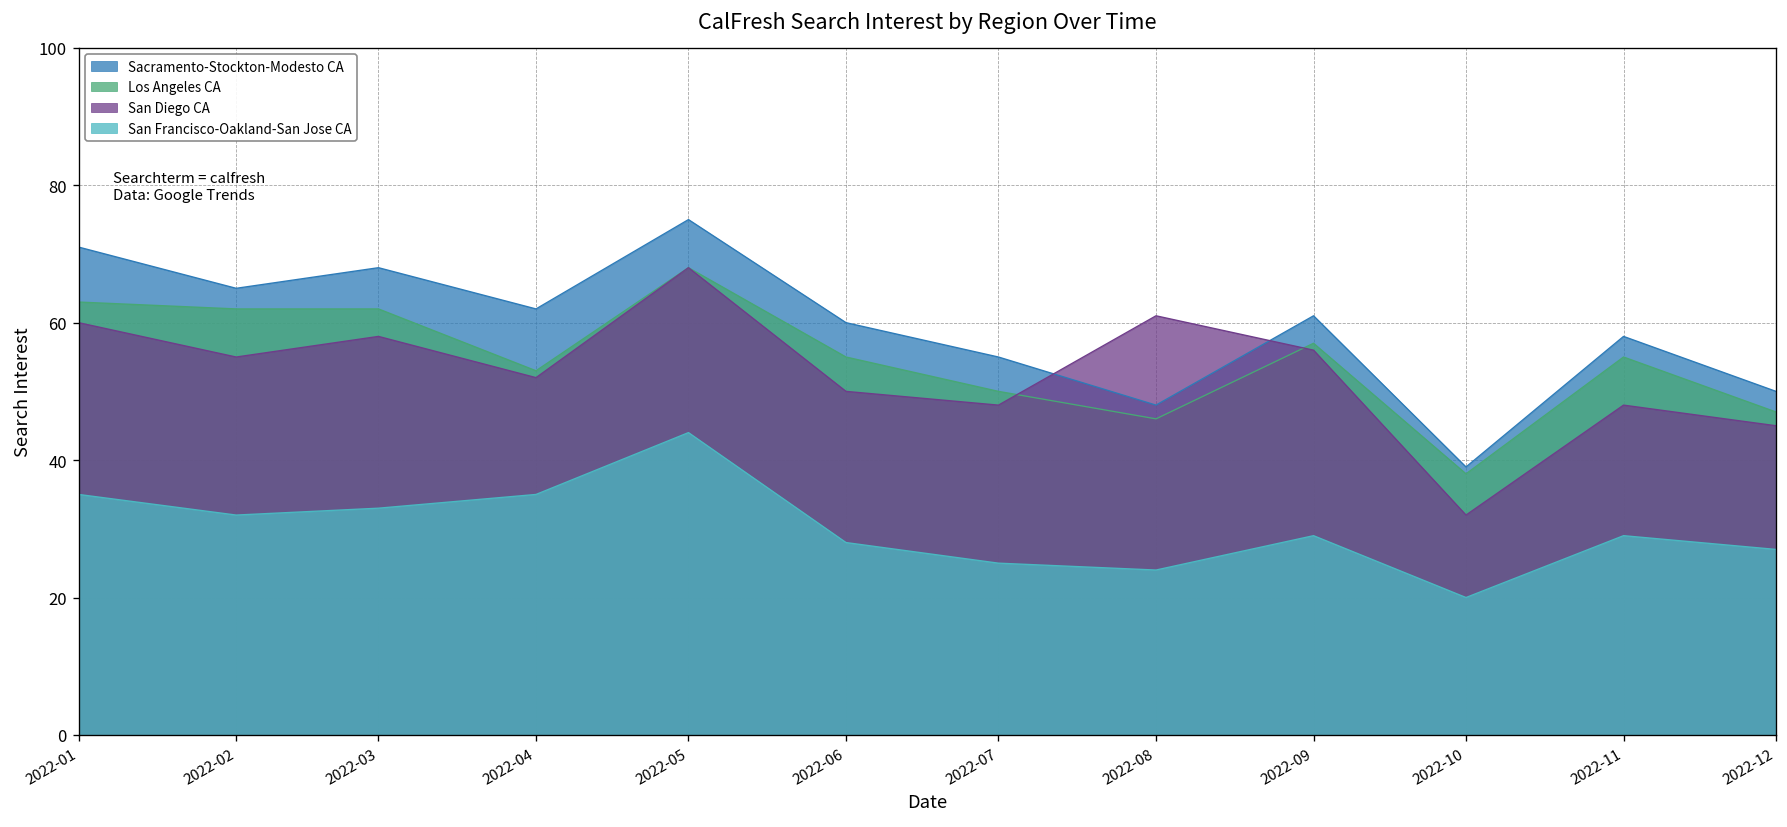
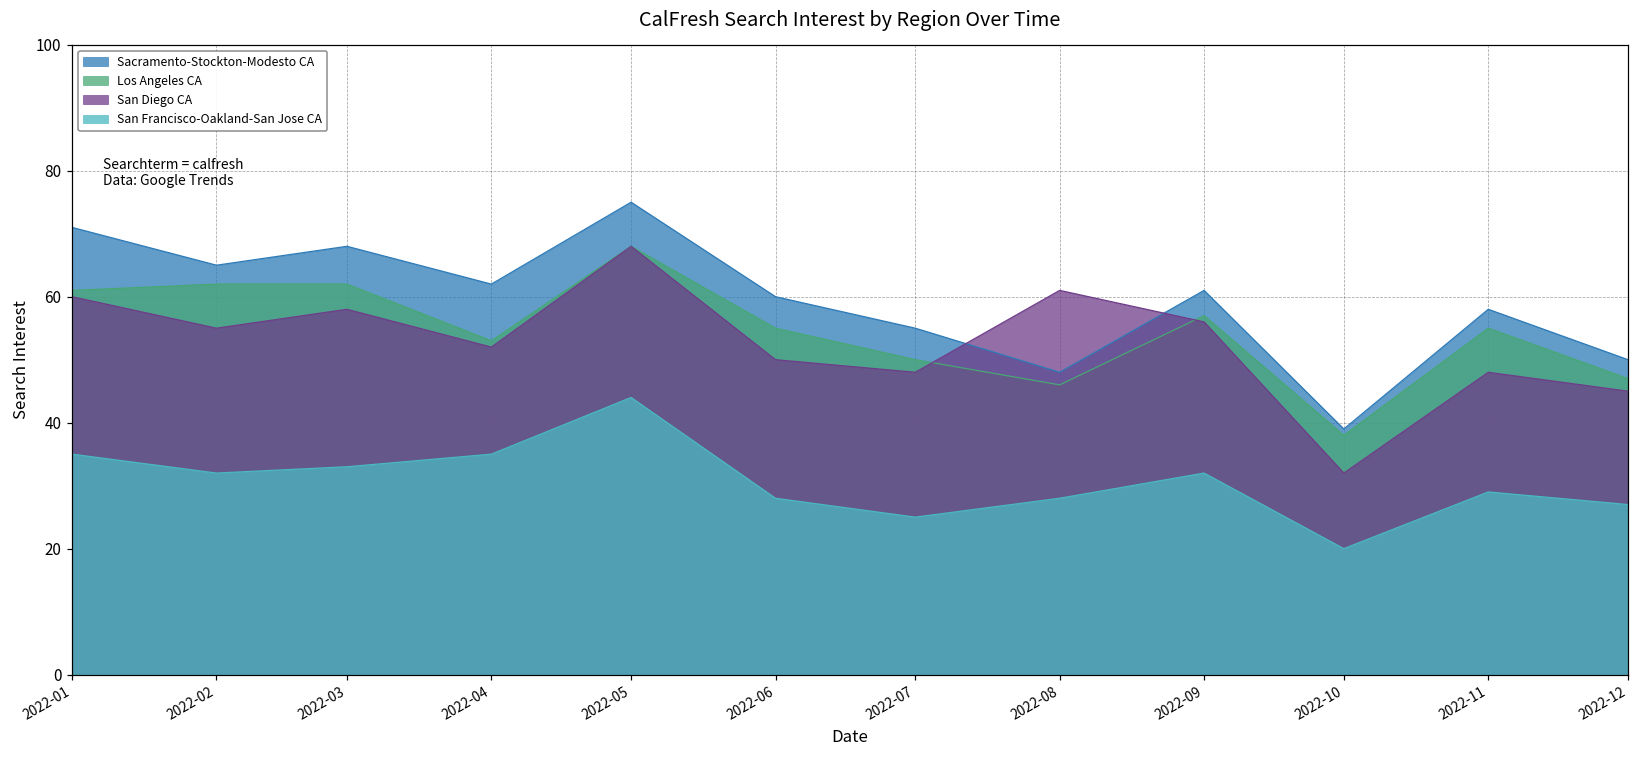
Los Angeles CA, 2022-01: 63 -> 61
San Francisco-Oakland-San Jose CA, 2022-08: 24 -> 28
San Francisco-Oakland-San Jose CA, 2022-09: 29 -> 32
